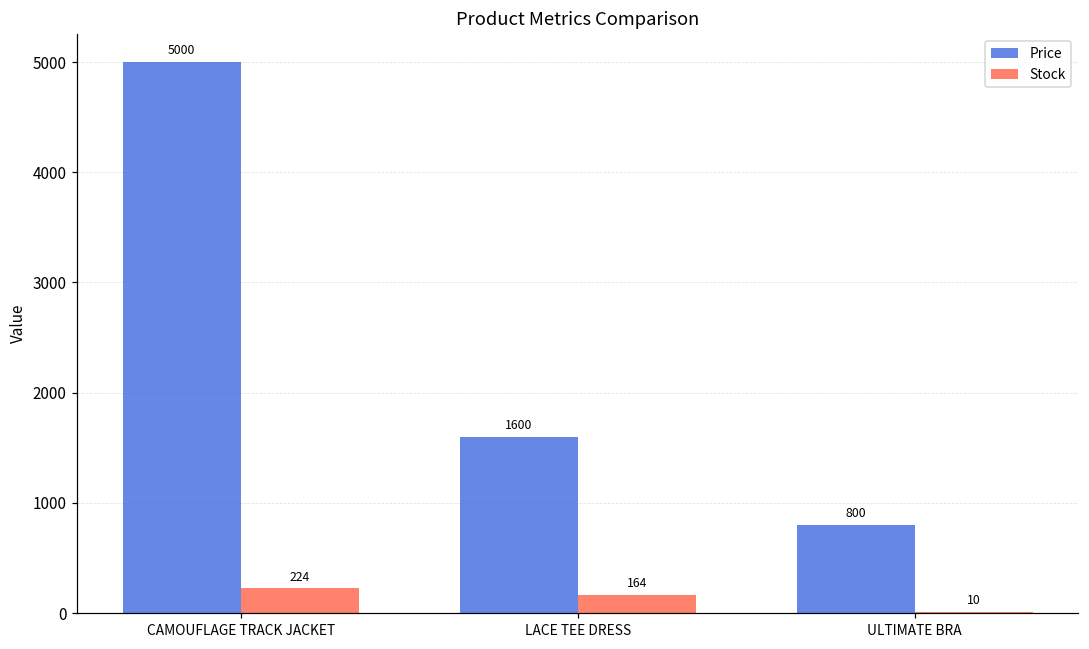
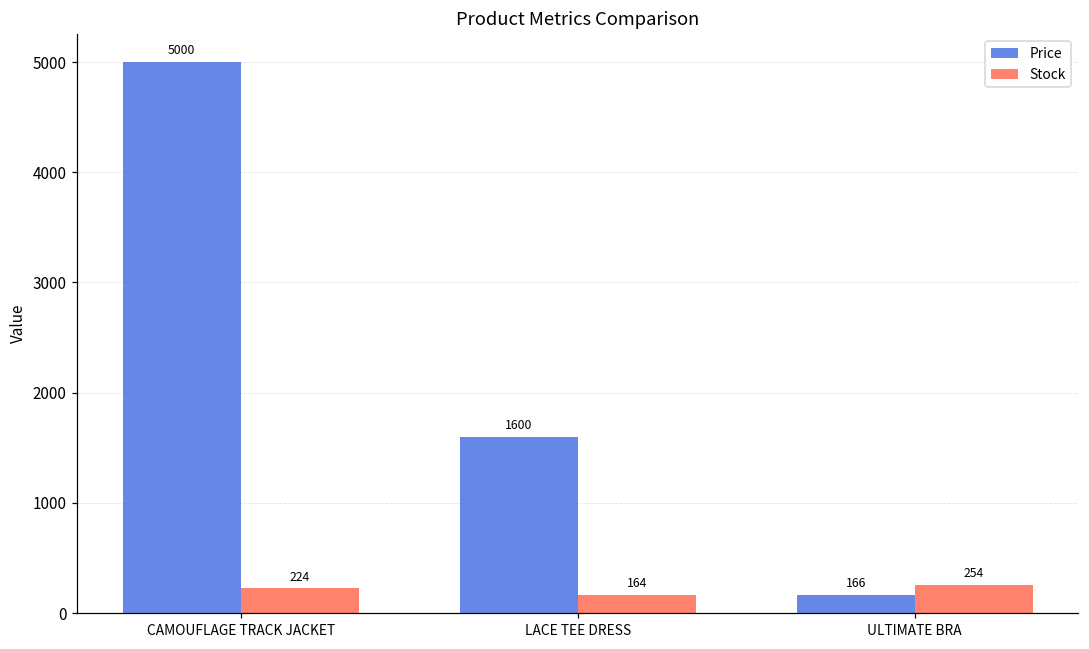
Price, ULTIMATE BRA: 800 -> 166
Stock, ULTIMATE BRA: 10 -> 254
